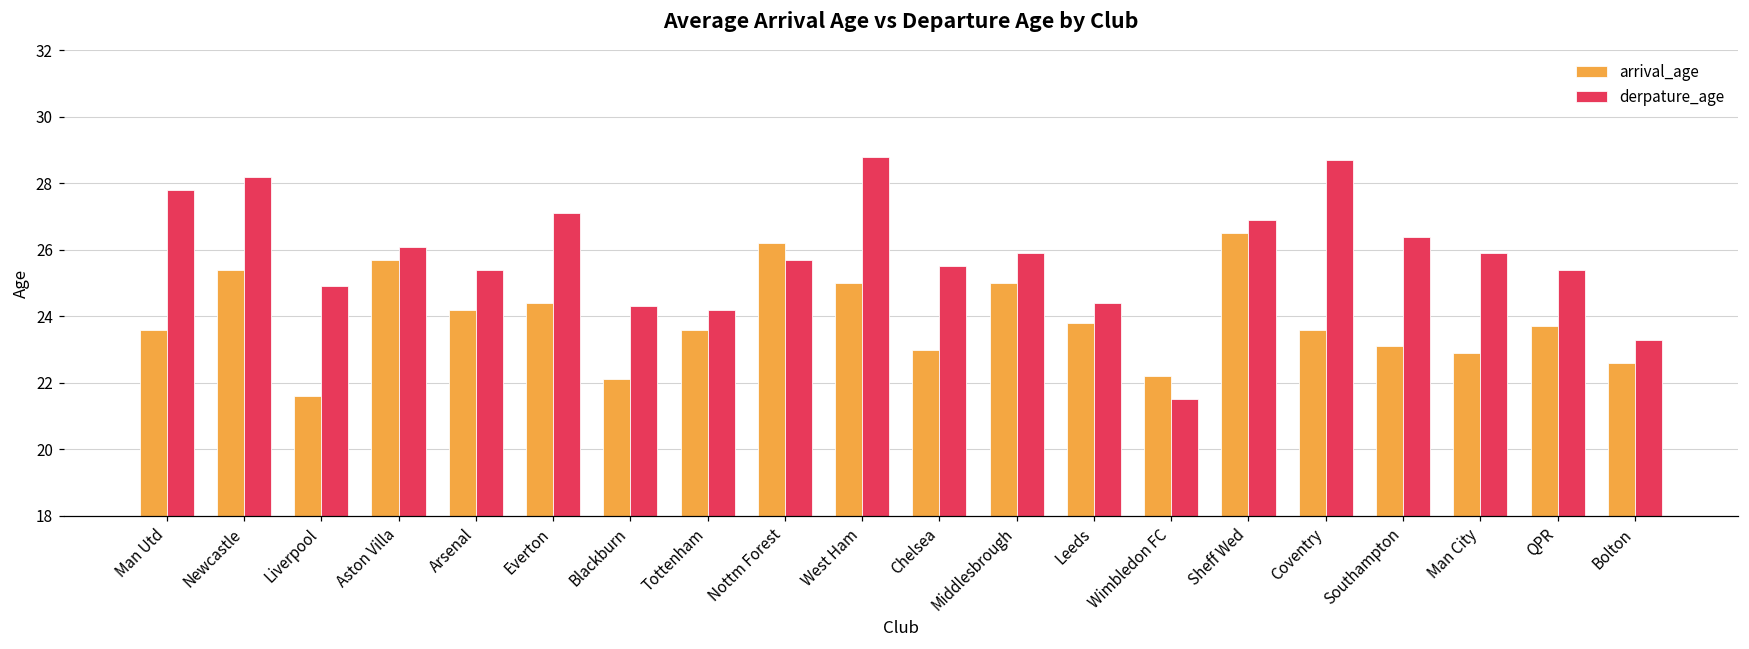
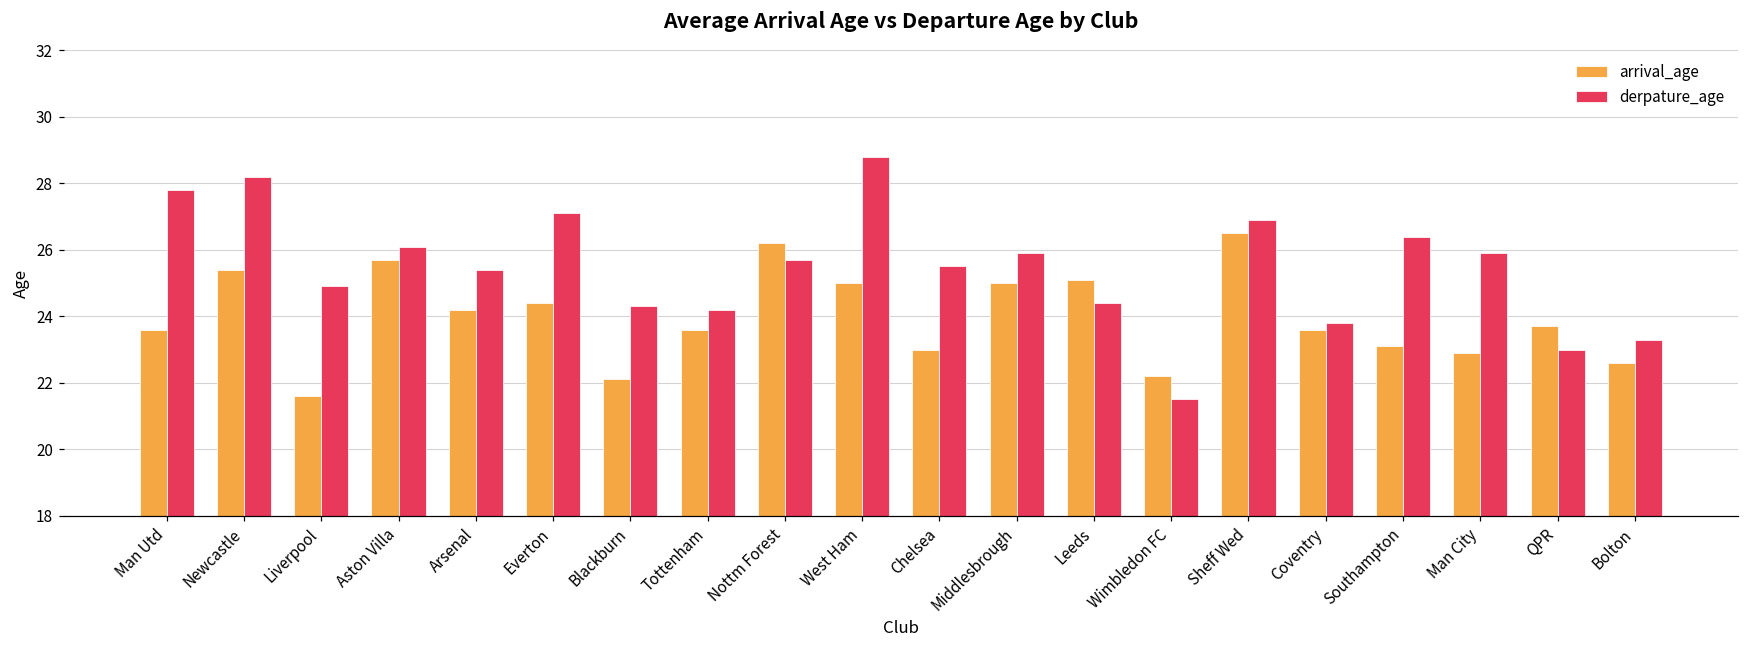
arrival_age, Leeds: 23.8 -> 25.1
derpature_age, Coventry: 28.7 -> 23.8
derpature_age, QPR: 25.4 -> 23.0
